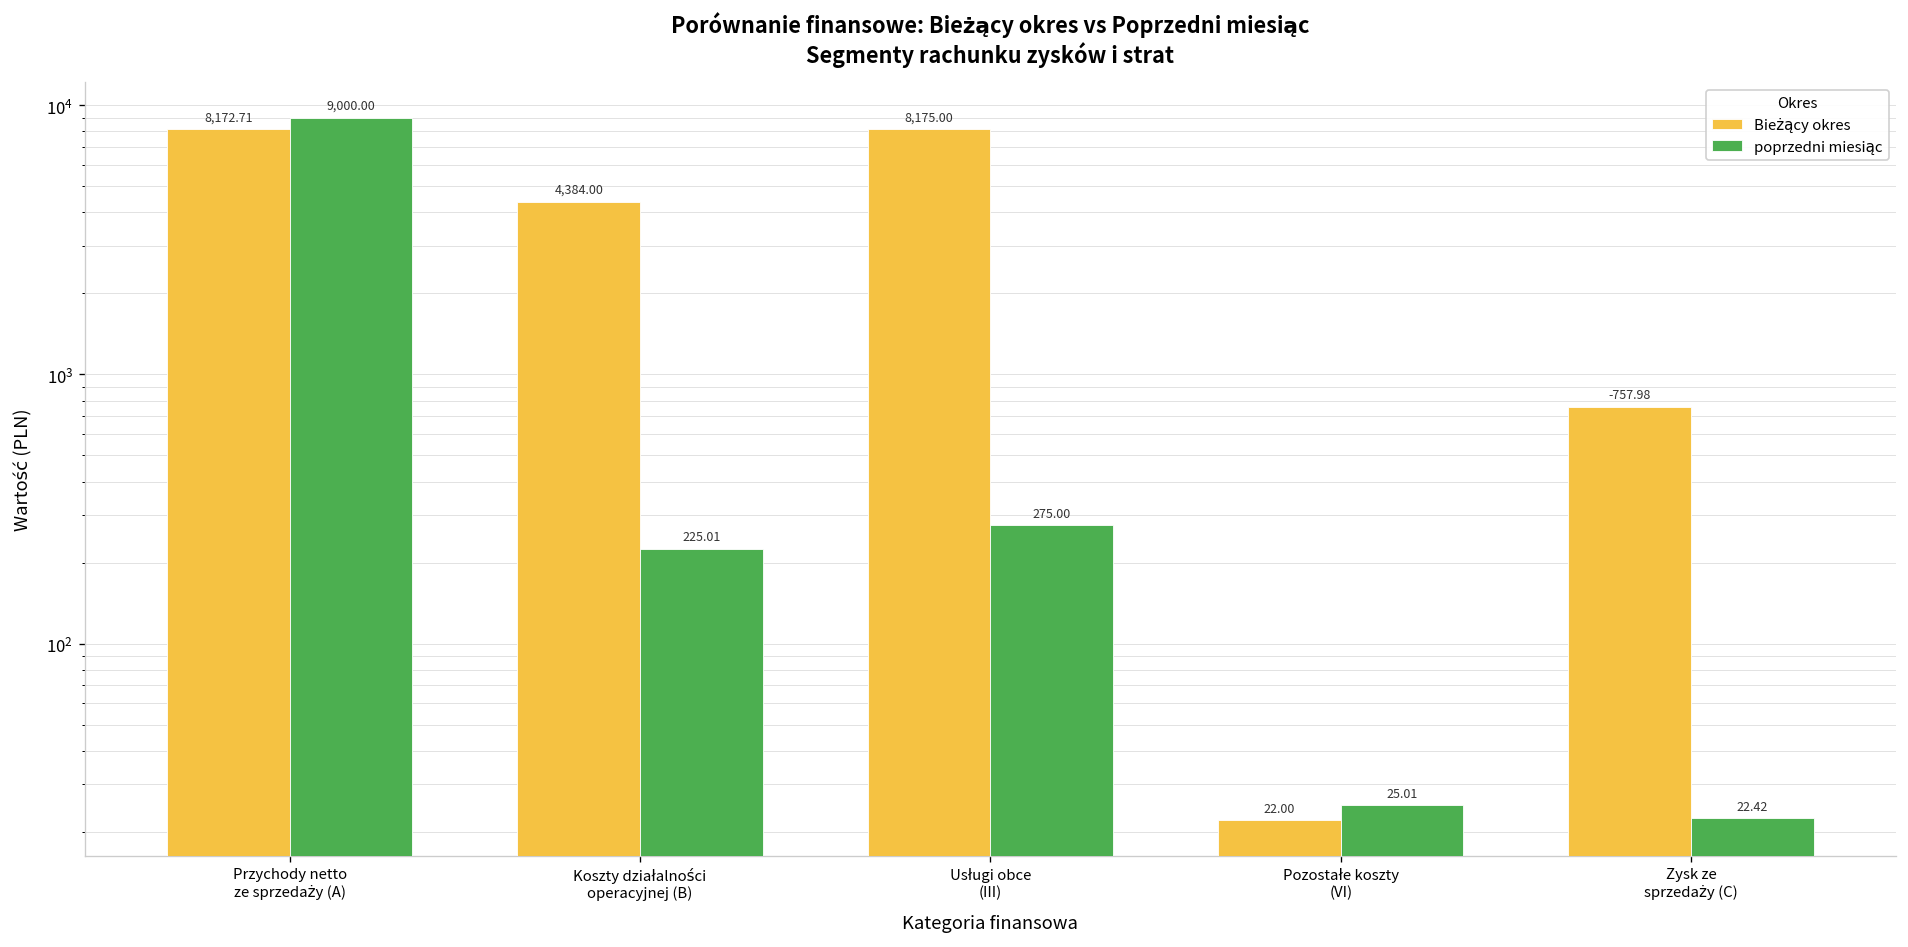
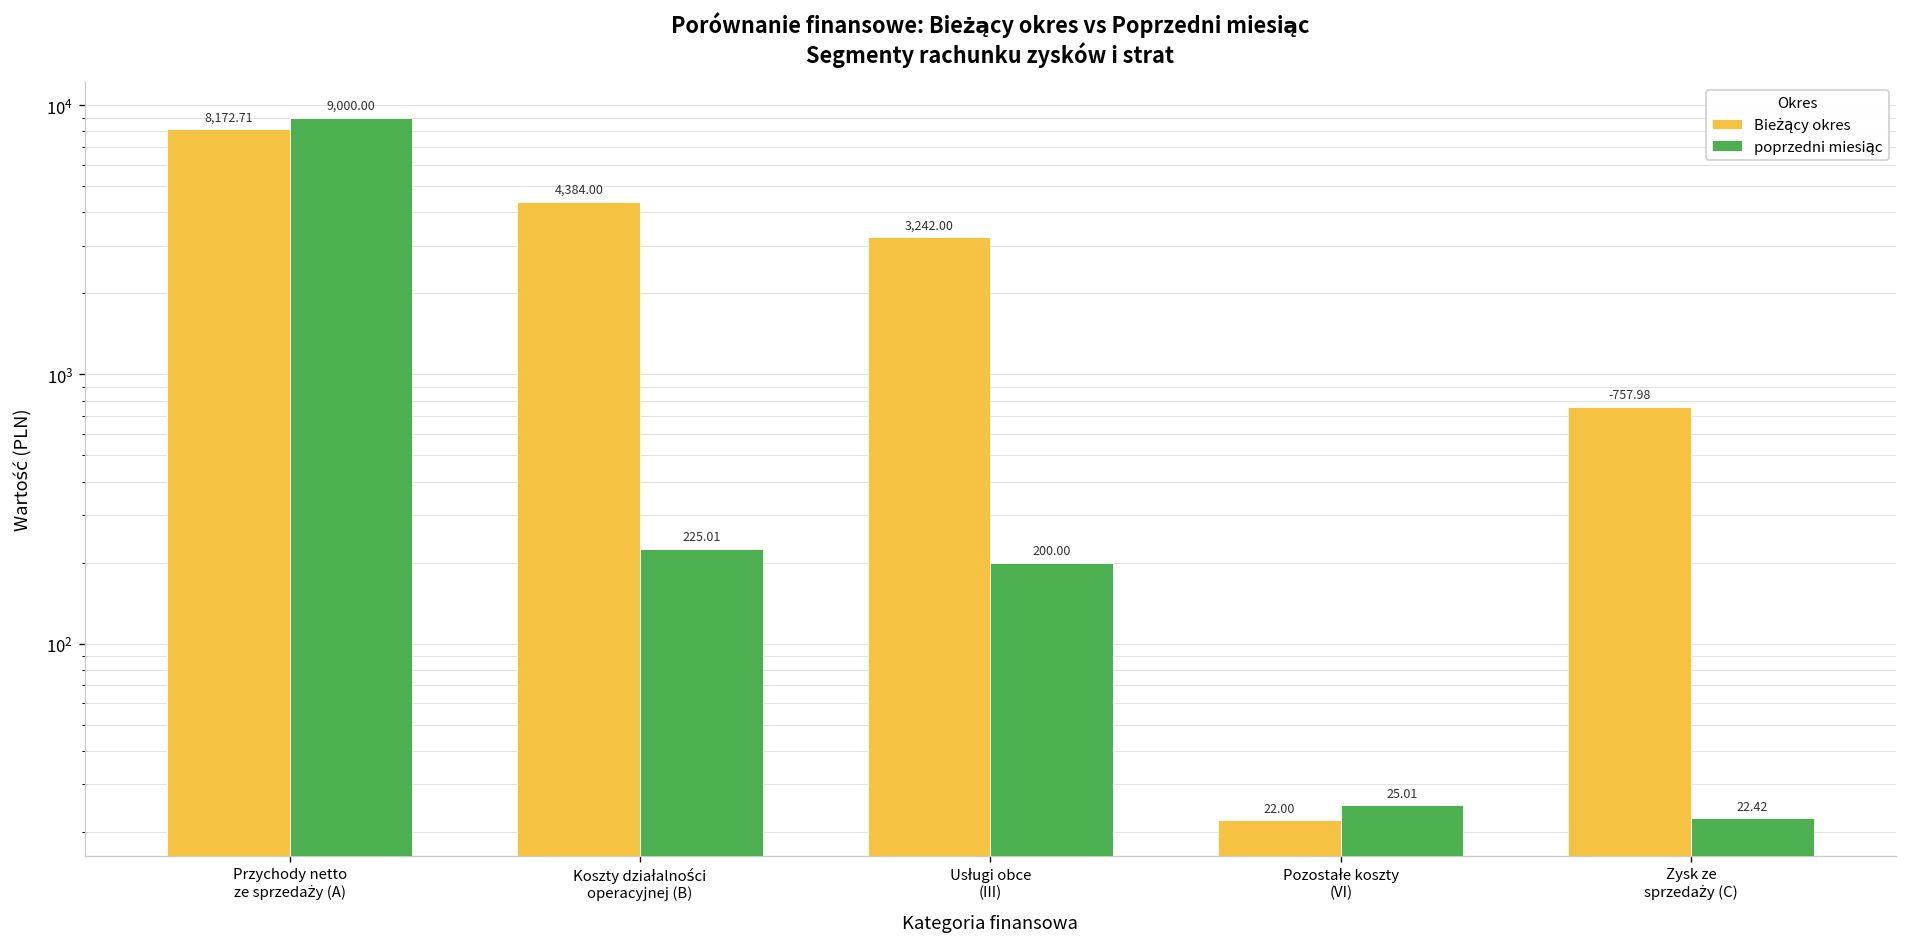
Bieżący okres, Usługi obce (III): 8,175.00 -> 3,242.00
poprzedni miesiąc, Usługi obce (III): 275.00 -> 200.00
